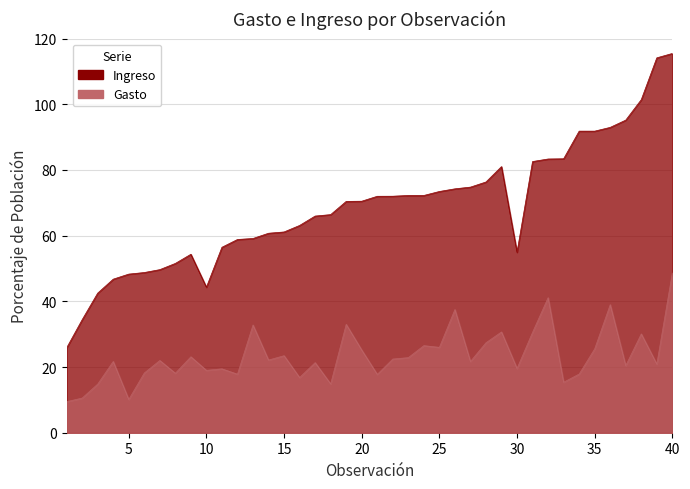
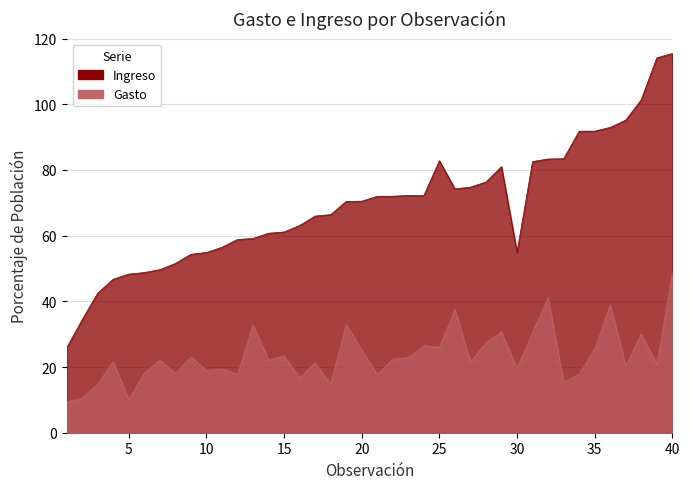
Ingreso, 10: 44 -> 55
Ingreso, 25: 73 -> 83
